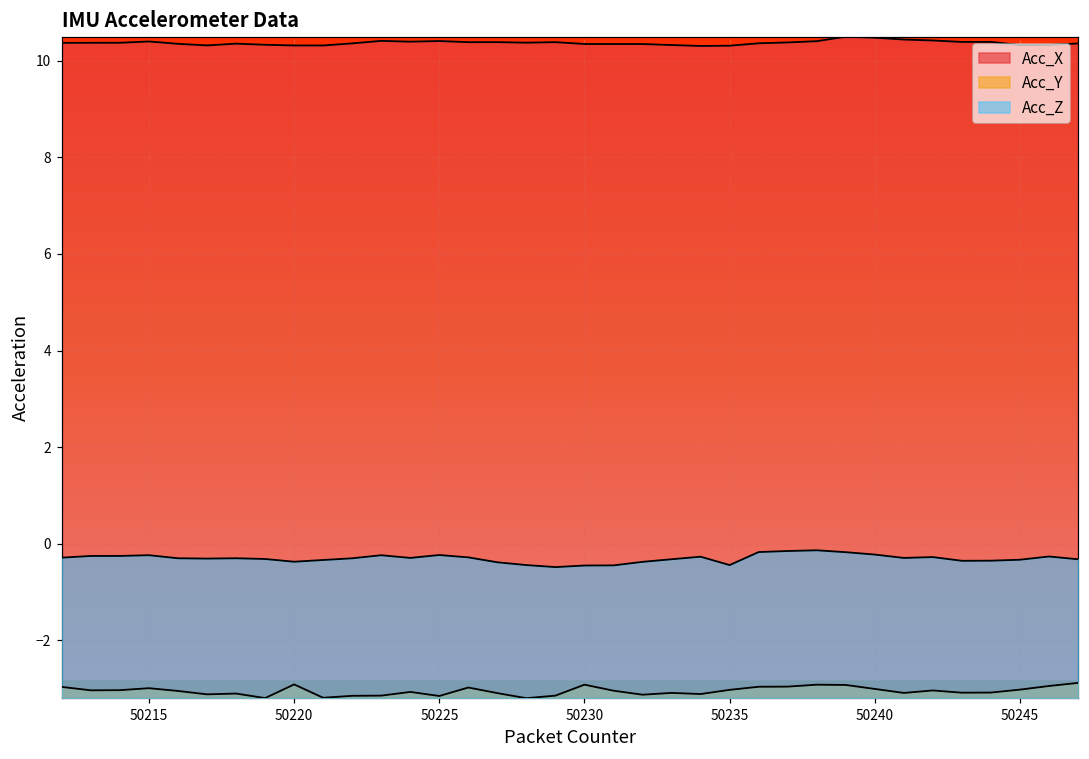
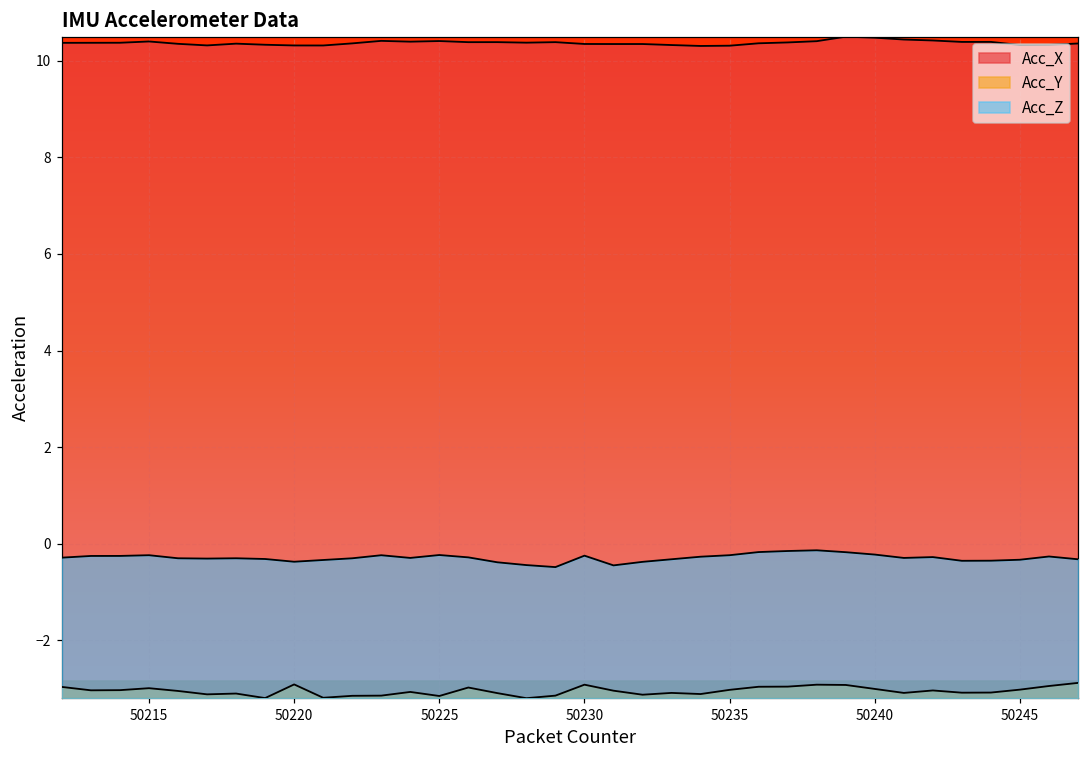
Acc_Z, 50230: -0.5 -> -0.2
Acc_Z, 50235: -0.4 -> -0.2
